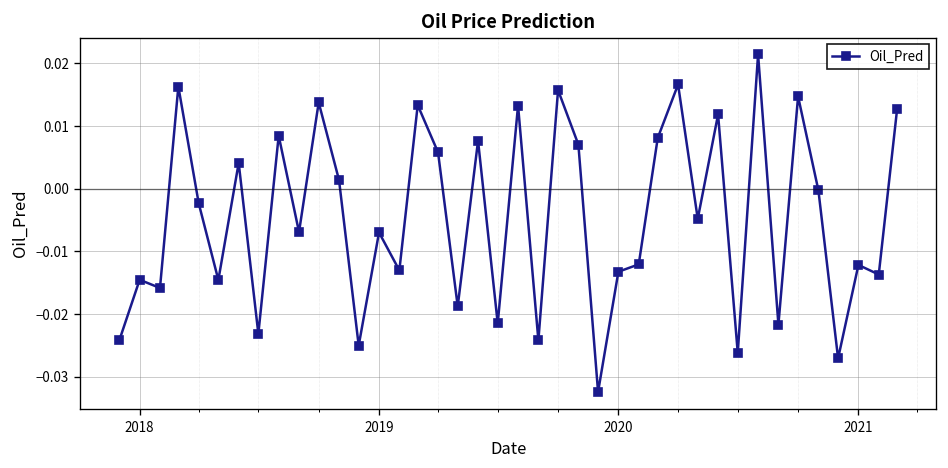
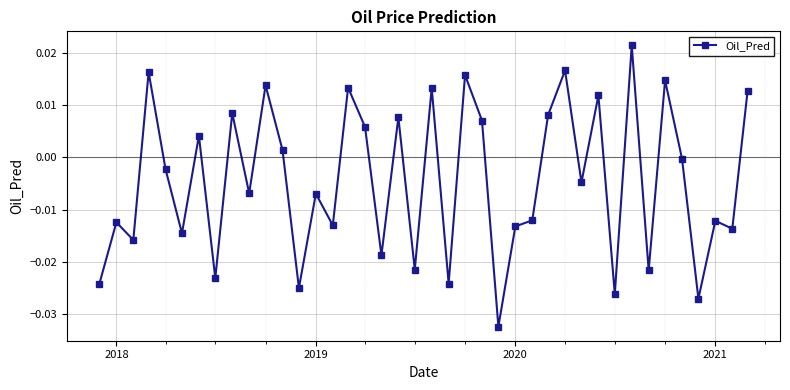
2018: -0.015 -> -0.012
